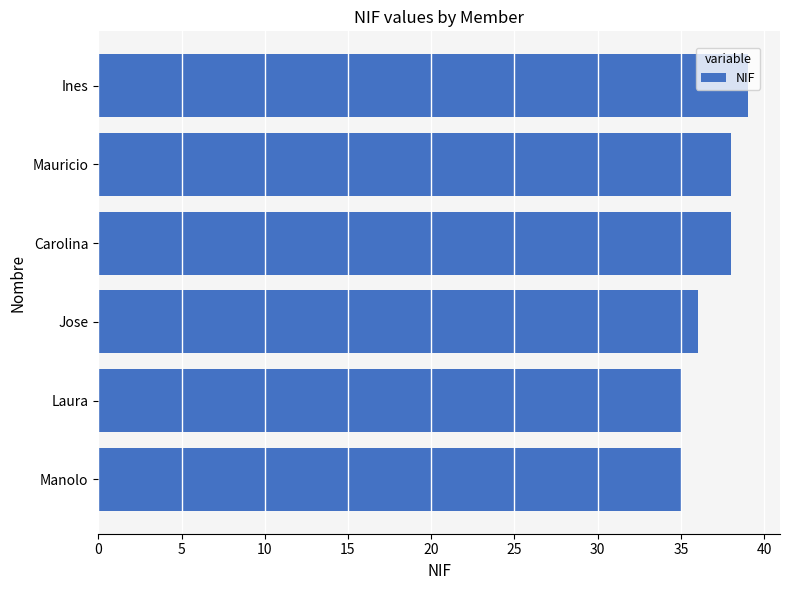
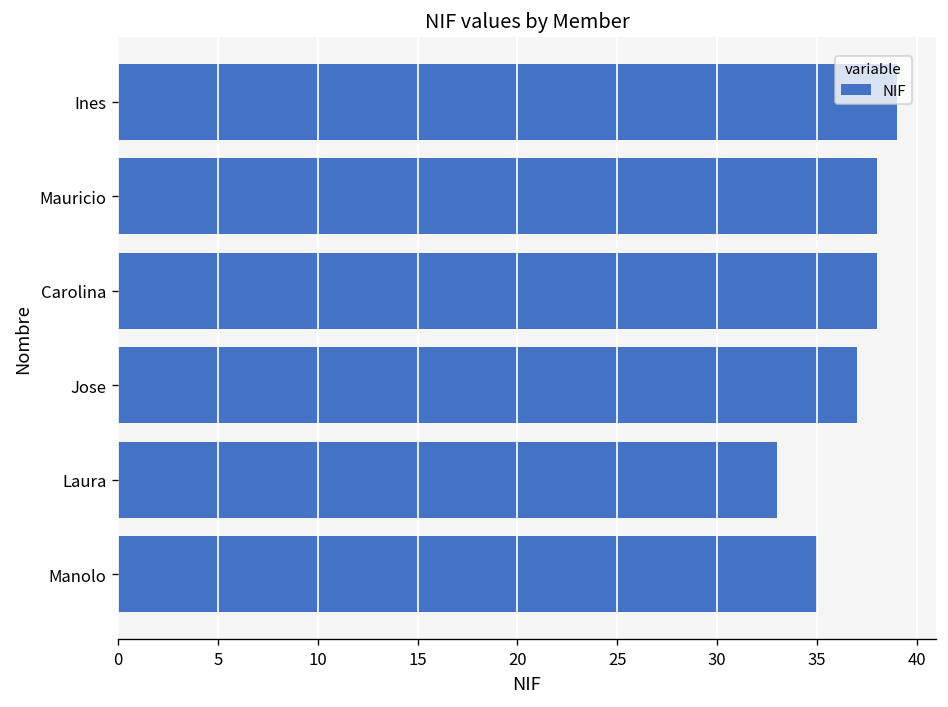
Jose: 36 -> 37
Laura: 35 -> 33
